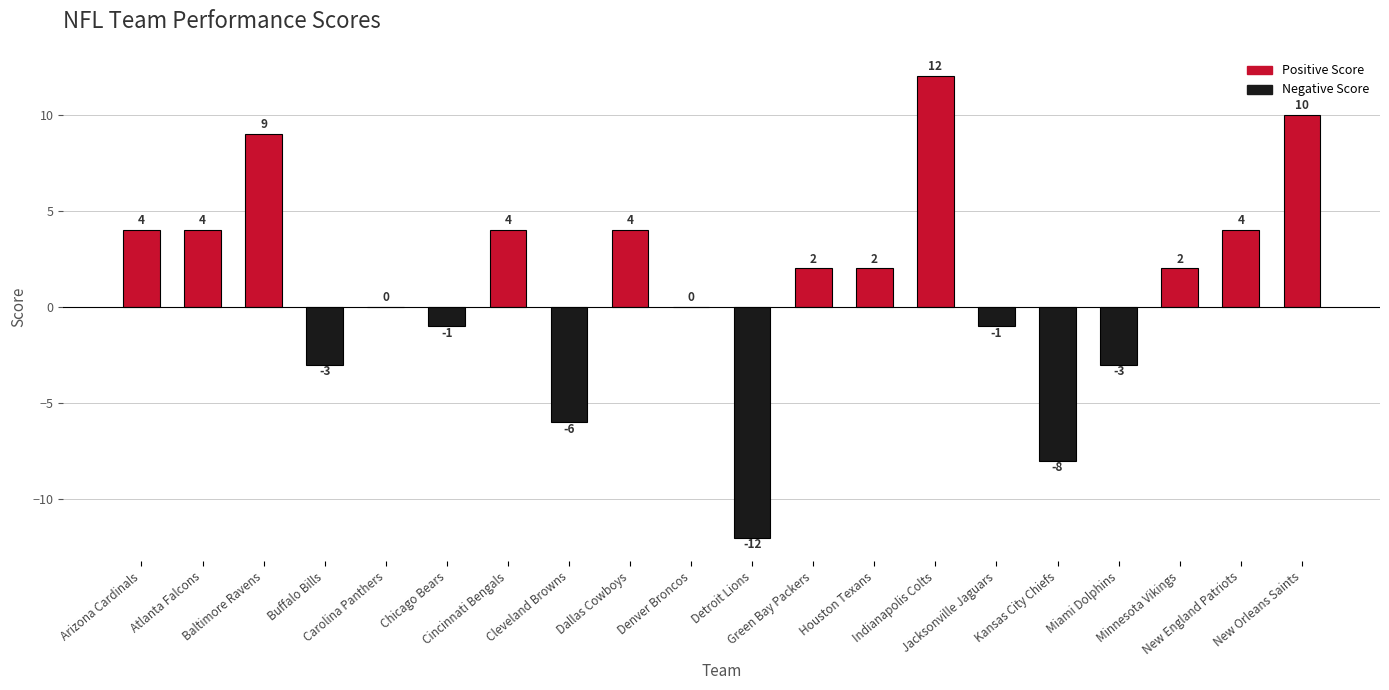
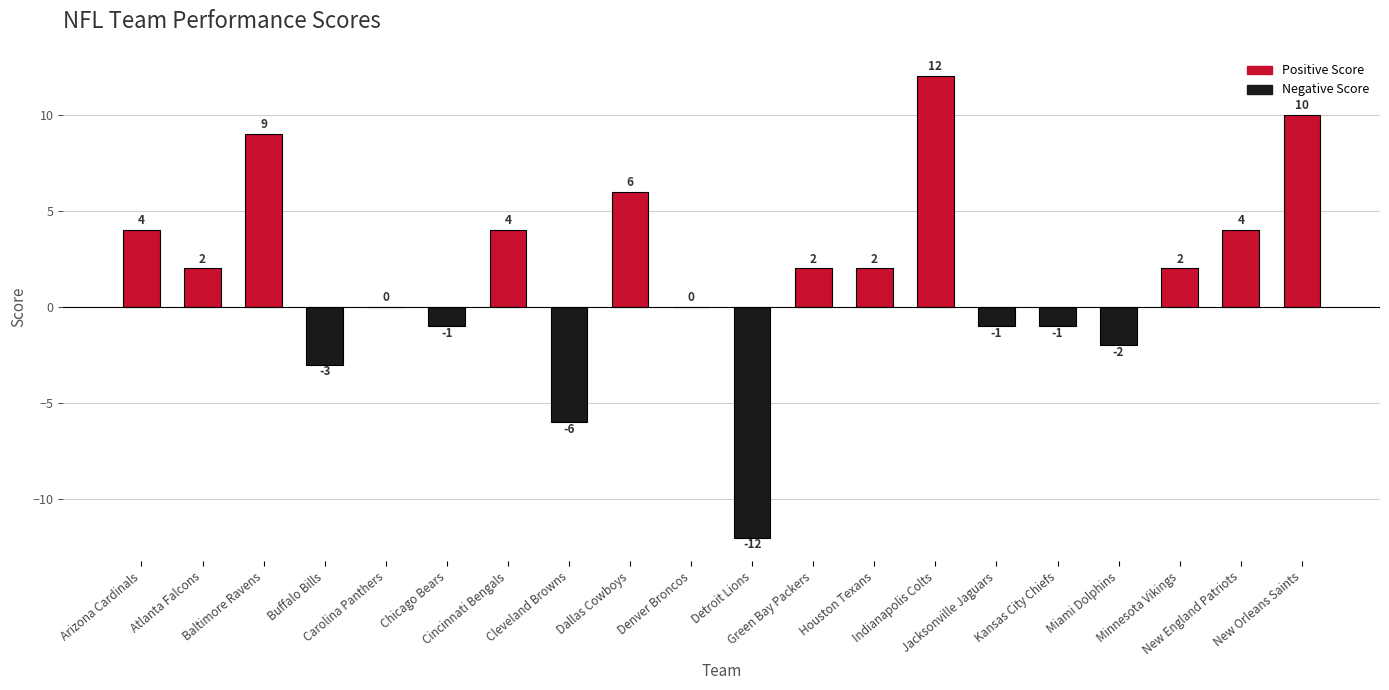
Atlanta Falcons: 4 -> 2
Dallas Cowboys: 4 -> 6
Kansas City Chiefs: -8 -> -1
Miami Dolphins: -3 -> -2
